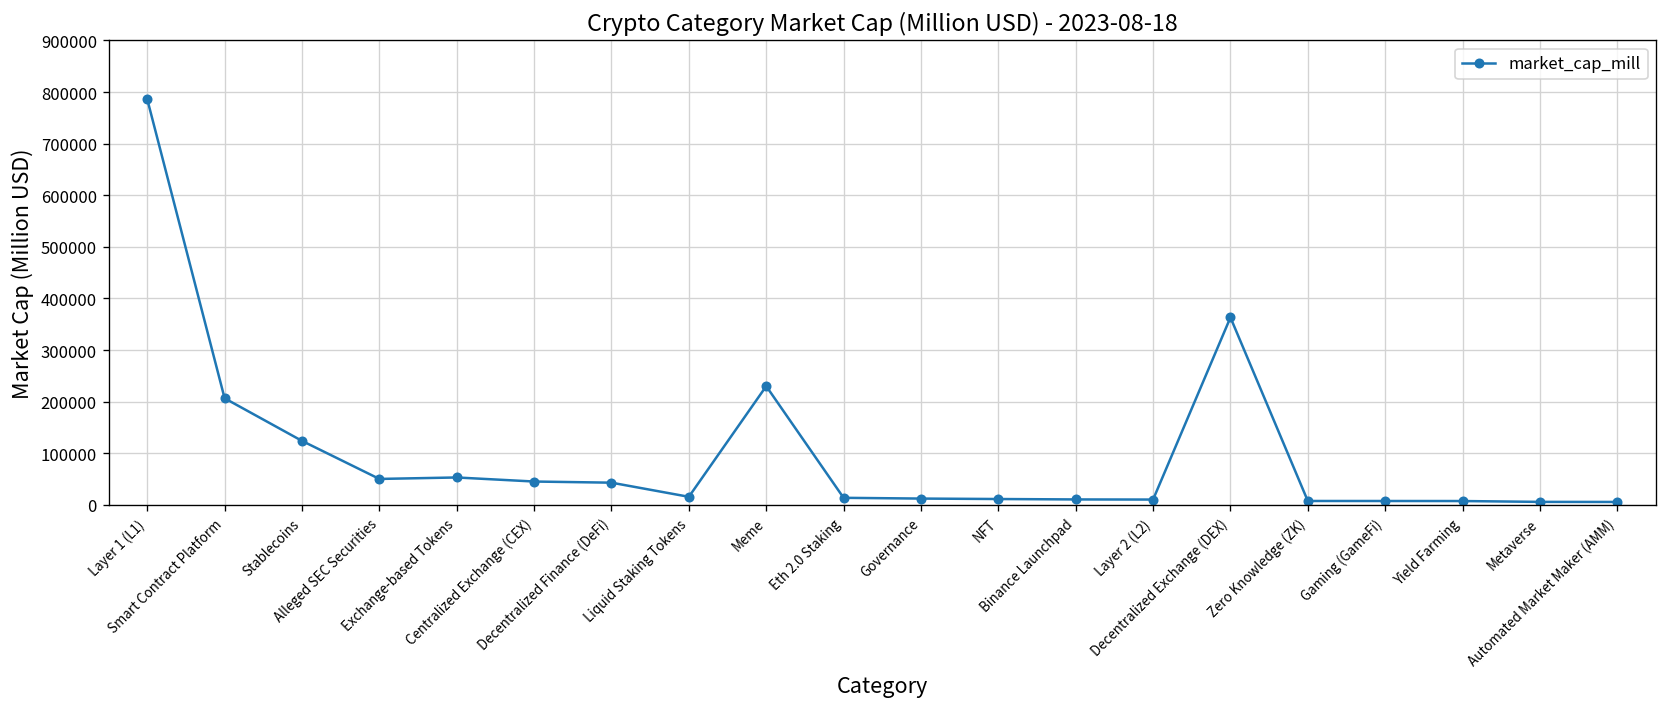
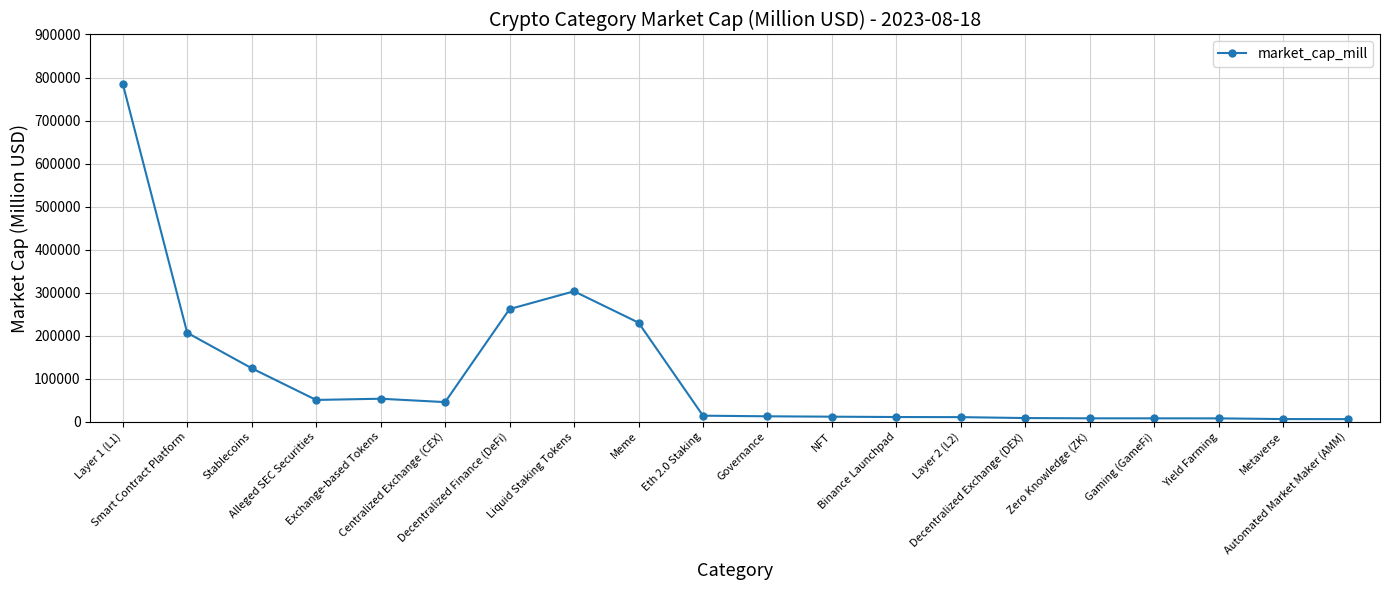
Decentralized Finance (DeFi): 40000 -> 260000
Liquid Staking Tokens: 20000 -> 300000
Decentralized Exchange (DEX): 360000 -> 10000
